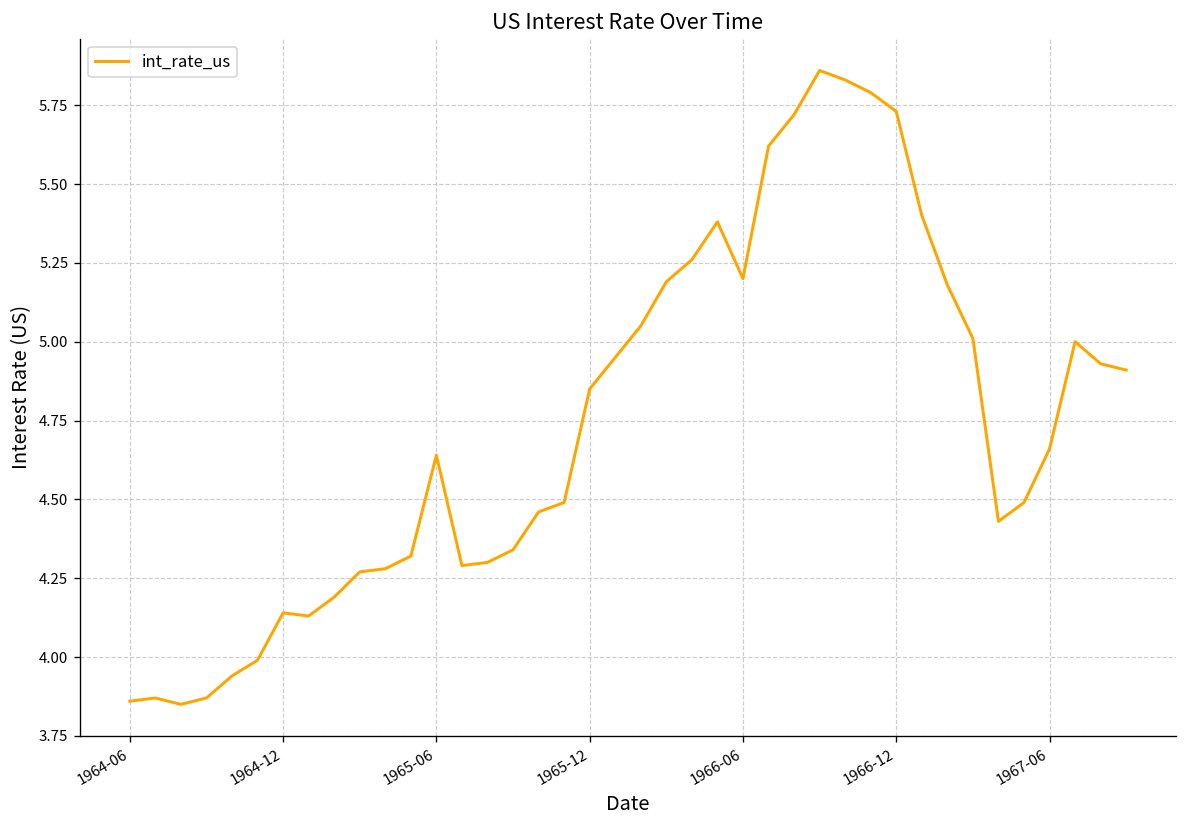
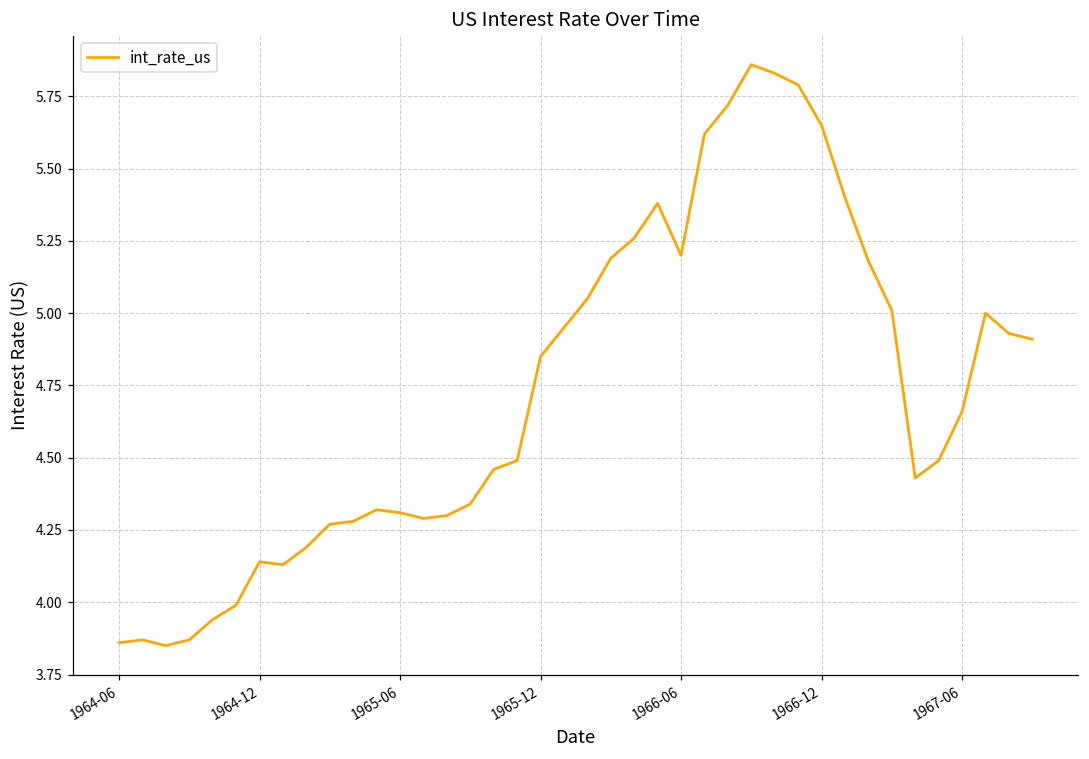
1965-06: 4.64 -> 4.31
1966-12: 5.73 -> 5.65
